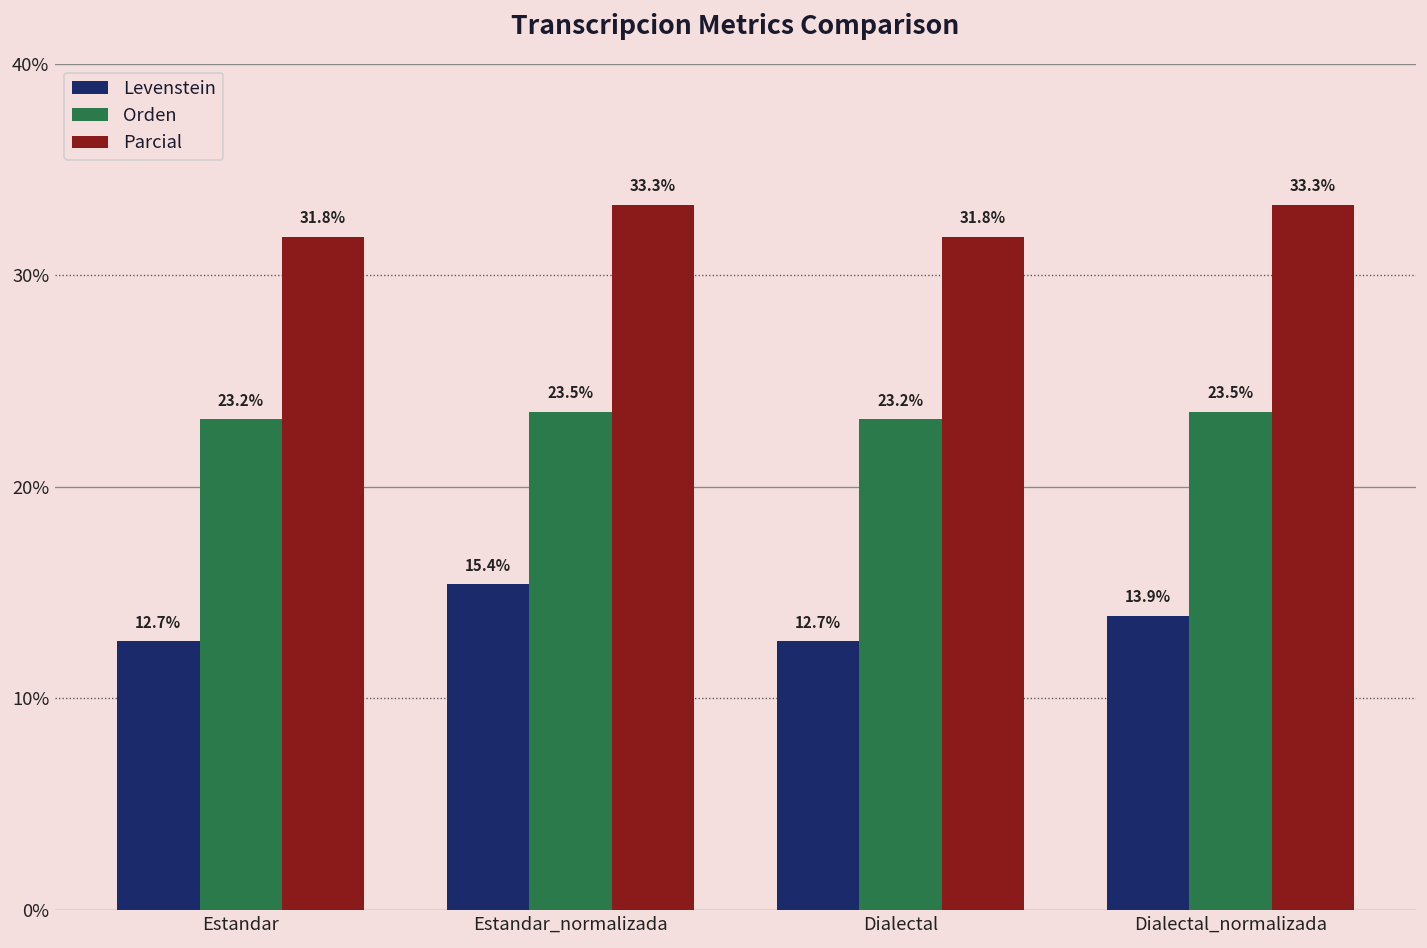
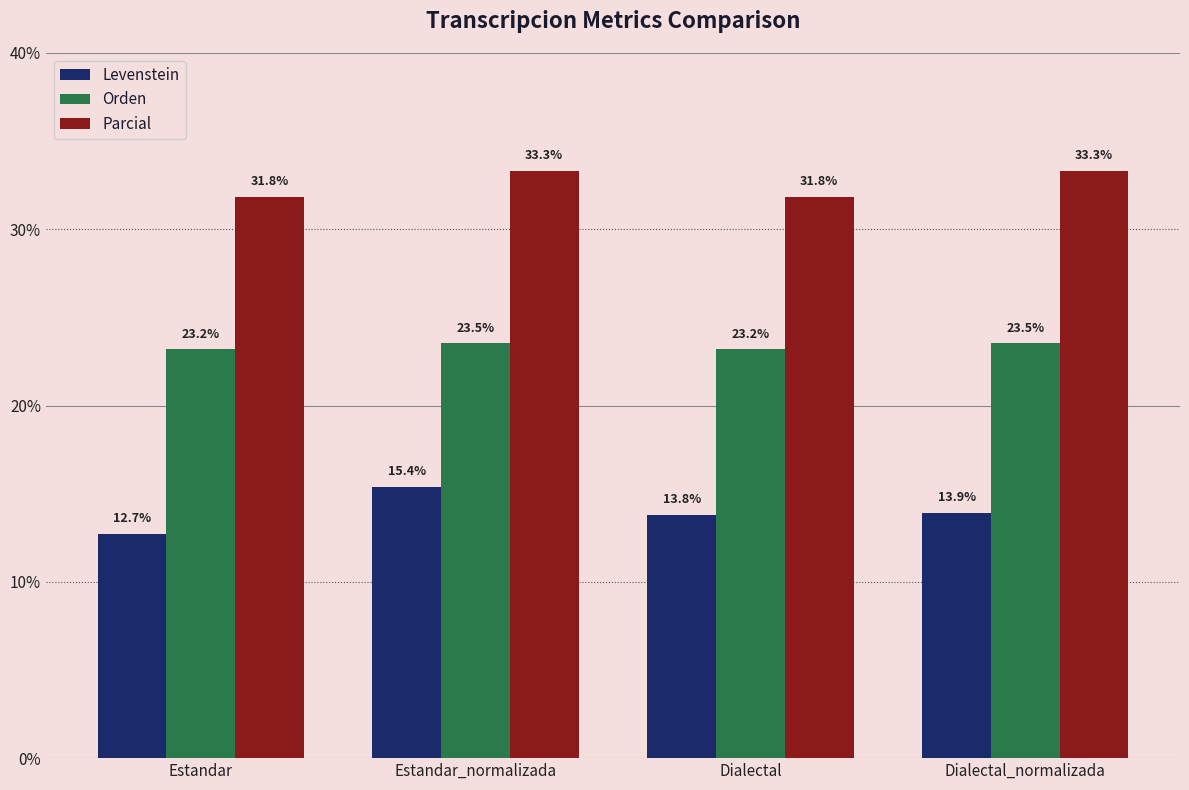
Levenstein, Dialectal: 12.7% -> 13.8%
